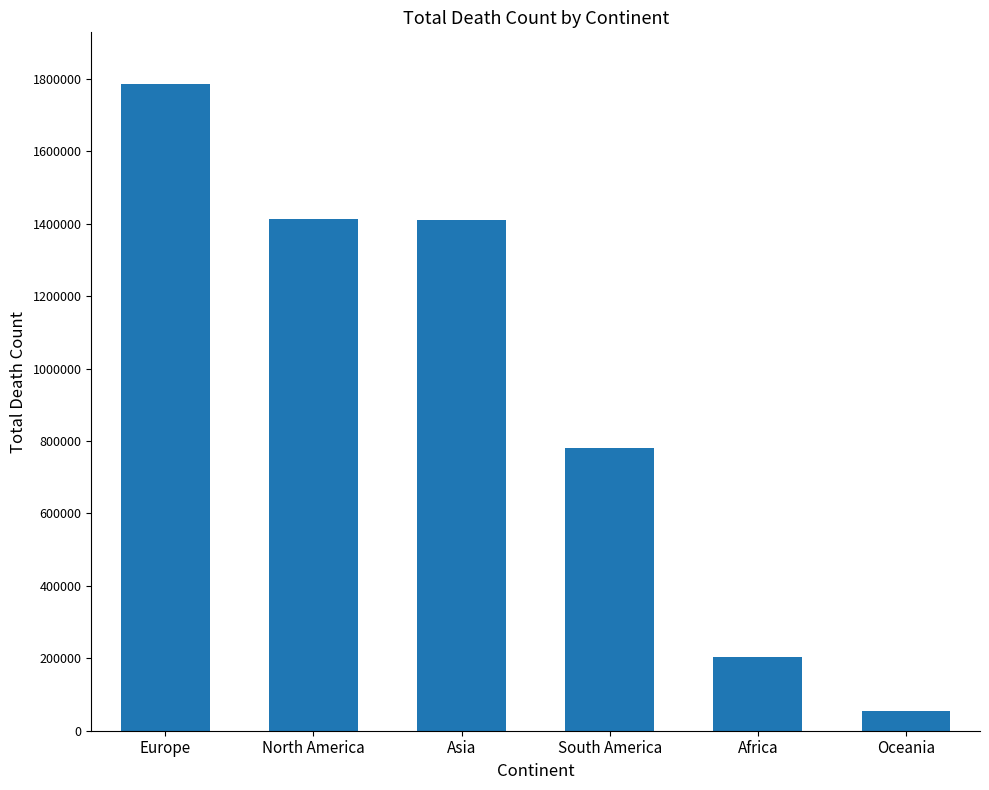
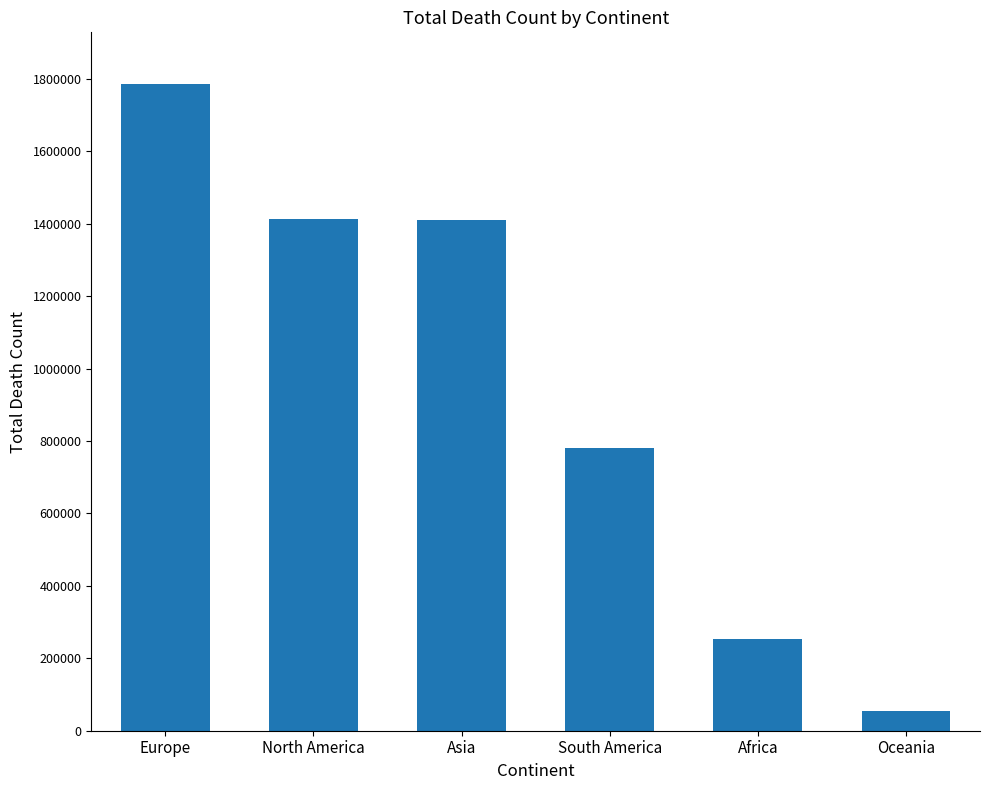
Africa: 200000 -> 250000
